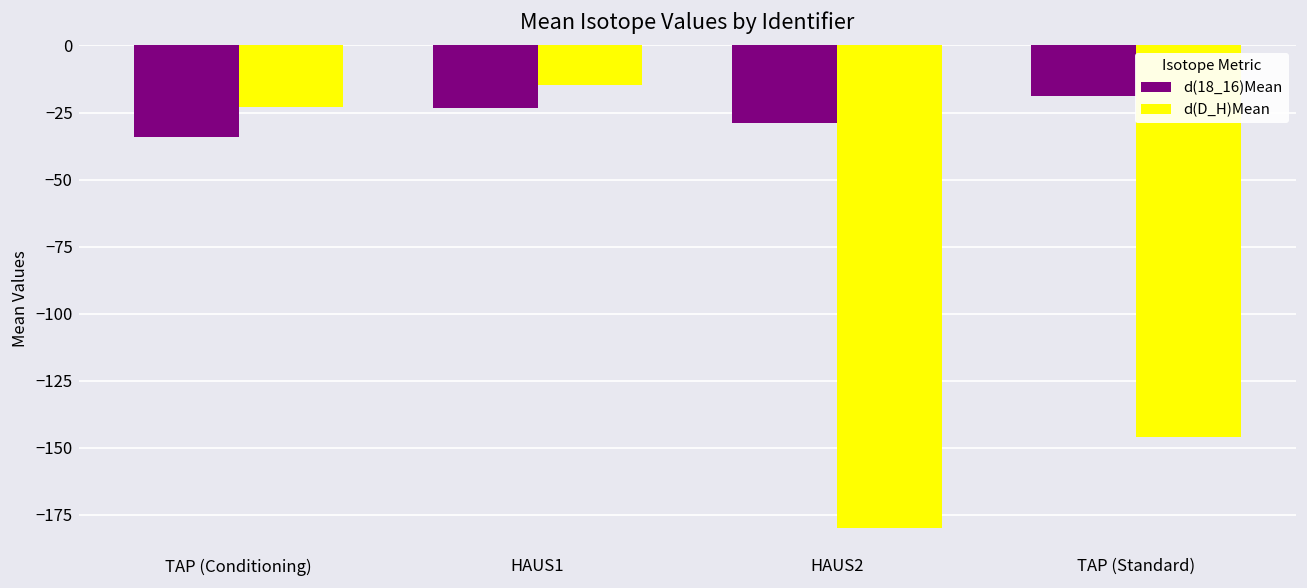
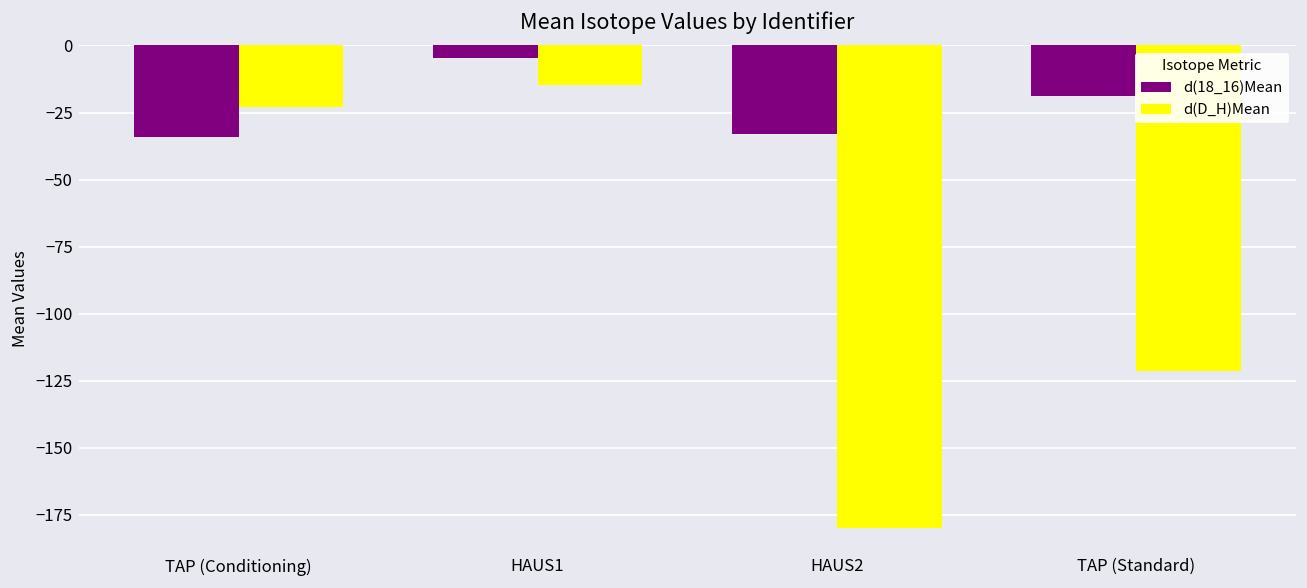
d(18_16)Mean, HAUS1: -23 -> -5
d(18_16)Mean, HAUS2: -29 -> -33
d(D_H)Mean, TAP (Standard): -146 -> -121
